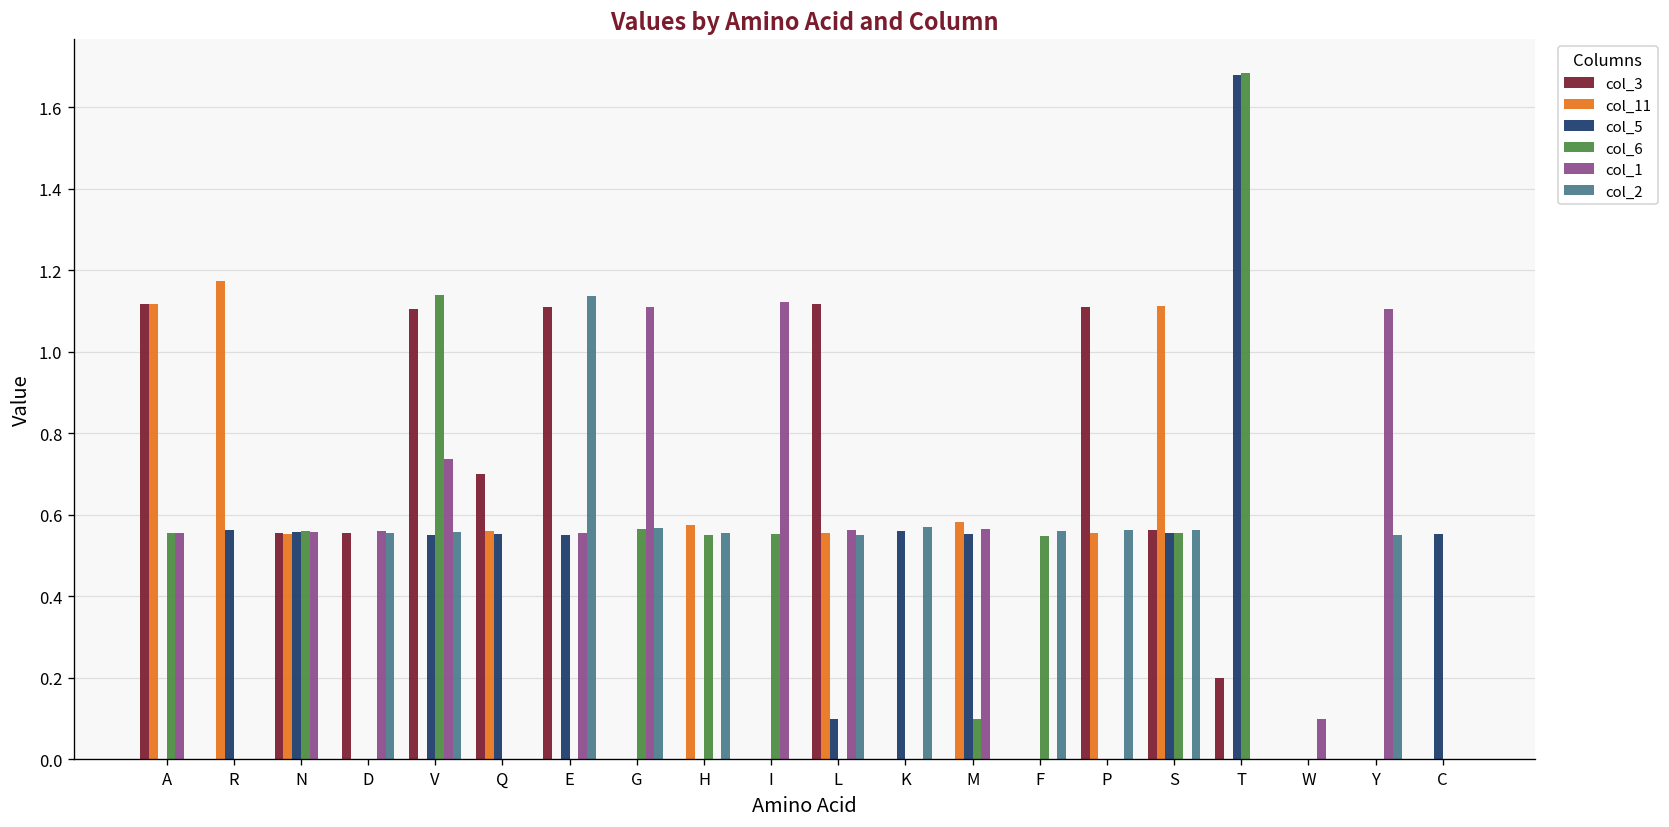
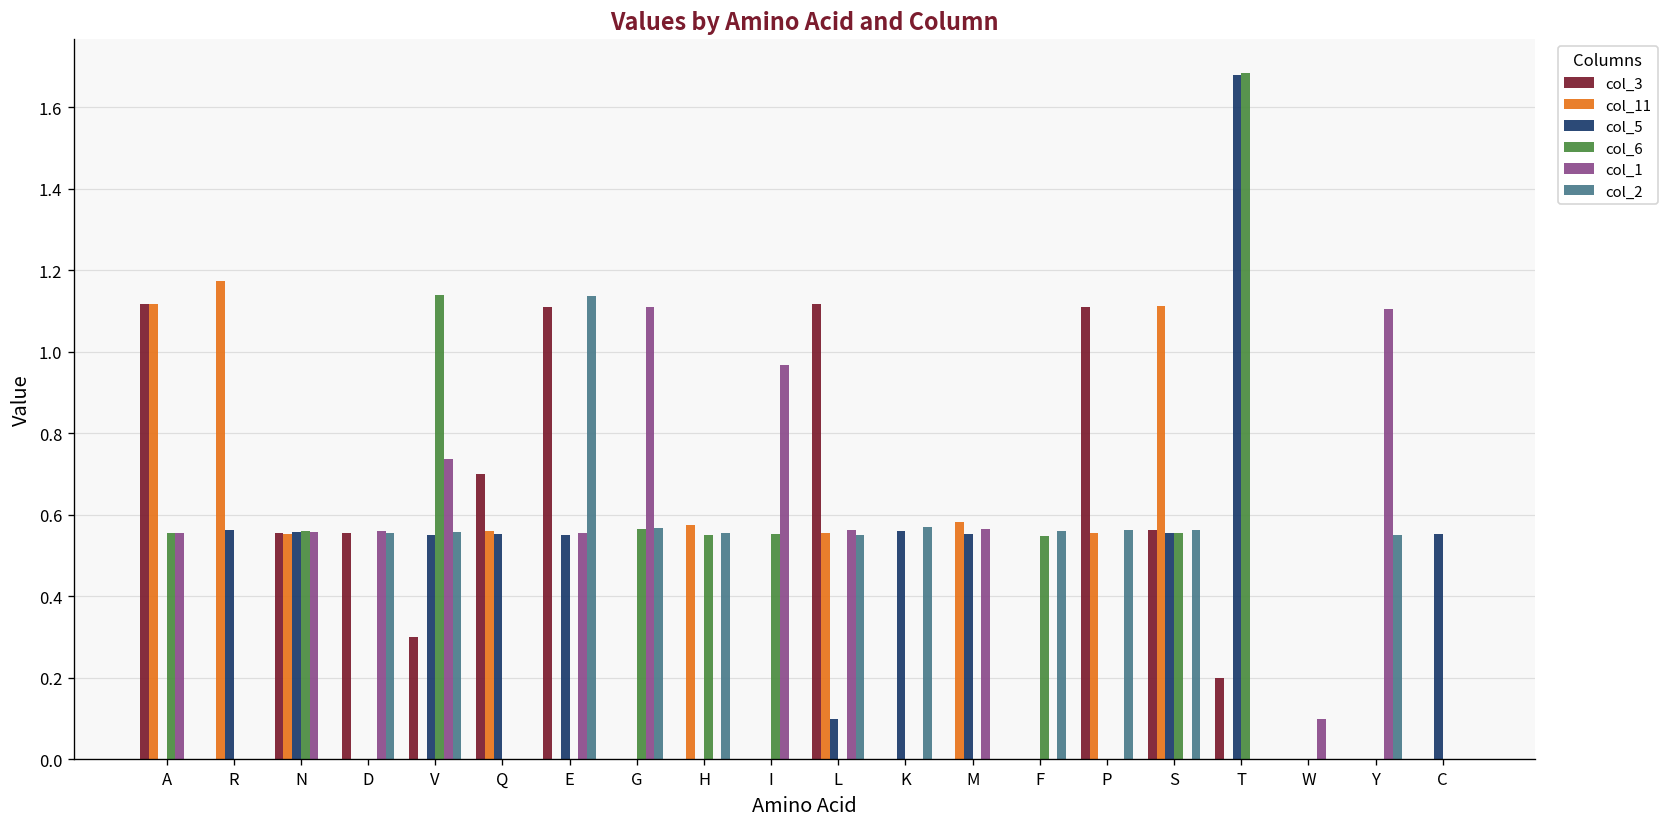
col_3, V: 1.11 -> 0.30
col_1, I: 1.12 -> 0.97
col_6, M: 0.1 -> 0.0
